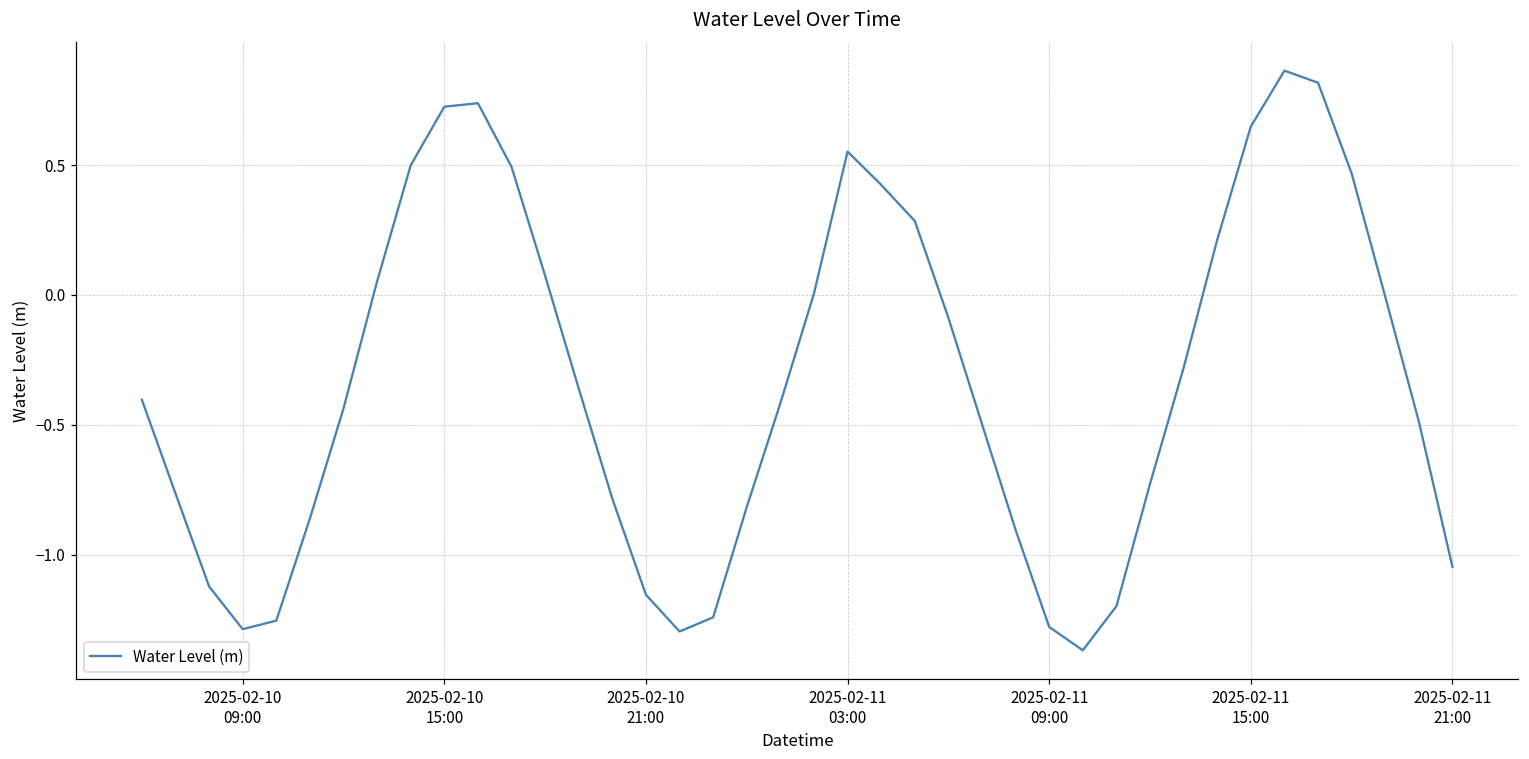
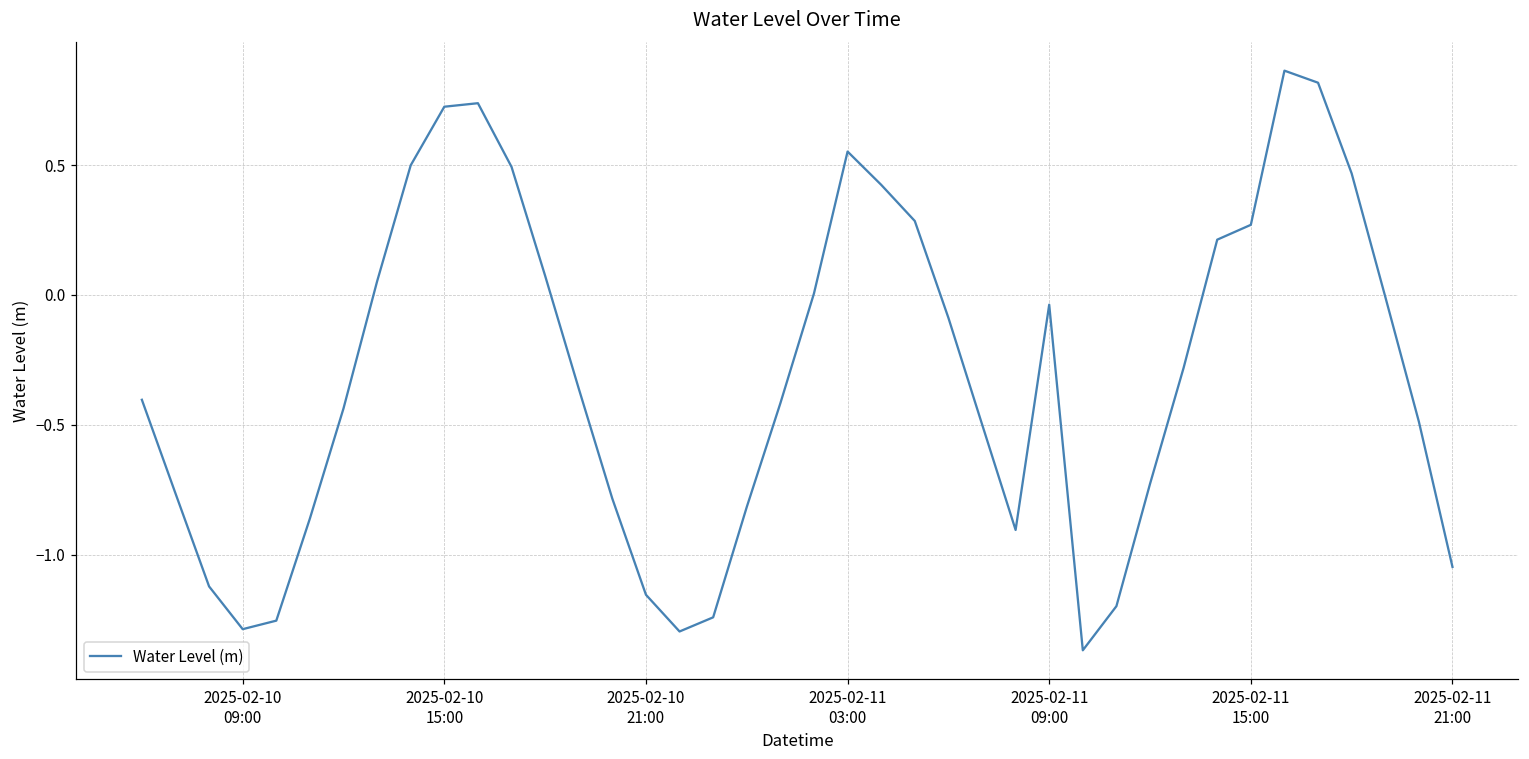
2025-02-11 09:00: -1.28 -> -0.04
2025-02-11 15:00: 0.65 -> 0.27
